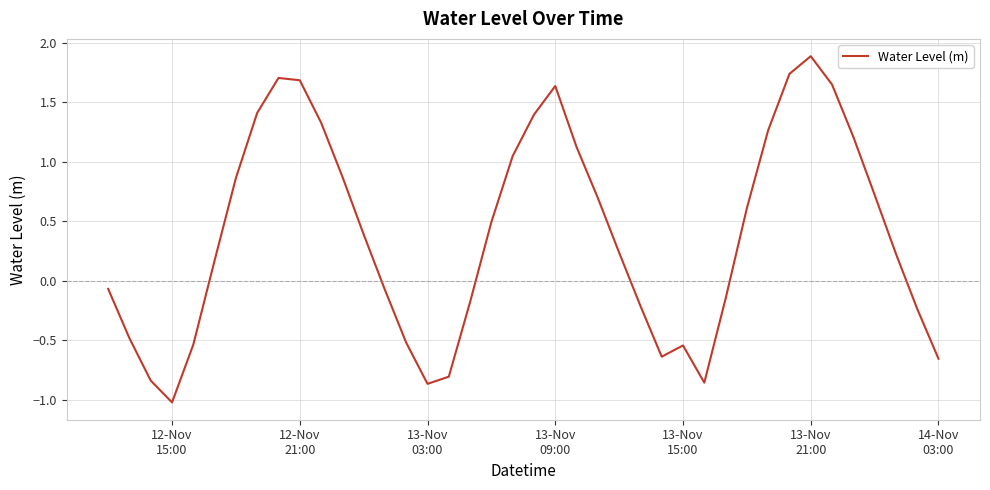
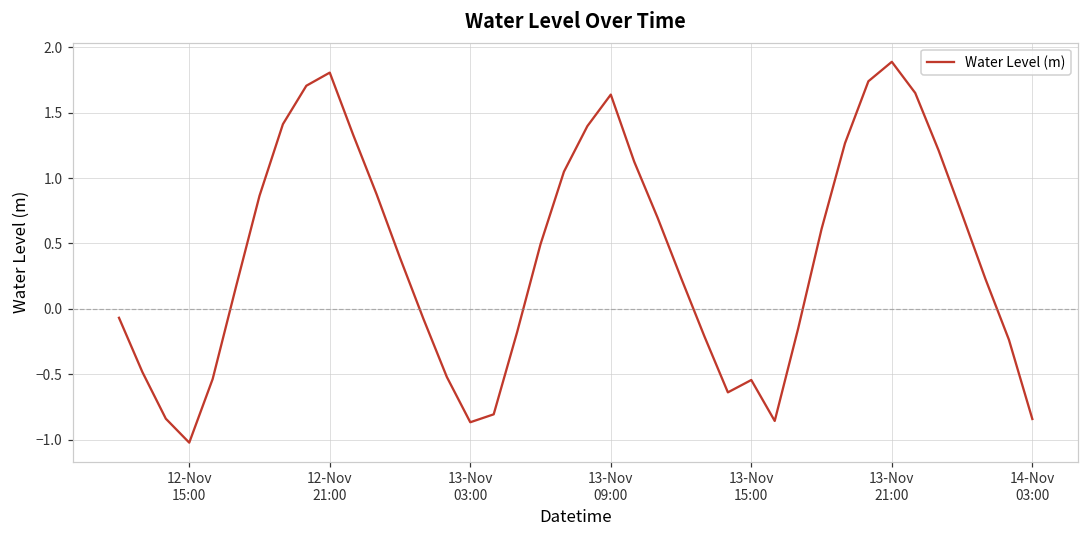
12-Nov 21:00: 1.69 -> 1.81
14-Nov 03:00: -0.66 -> -0.84
